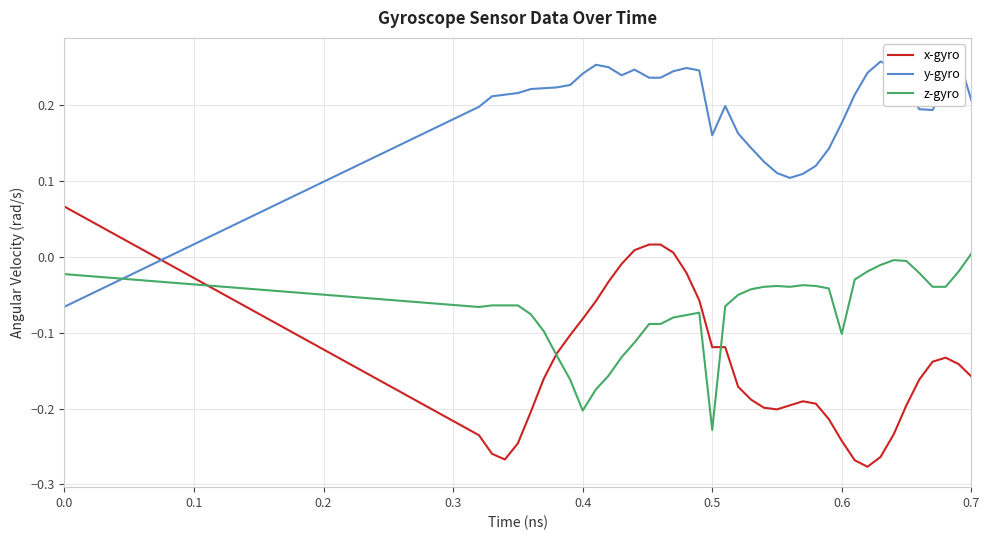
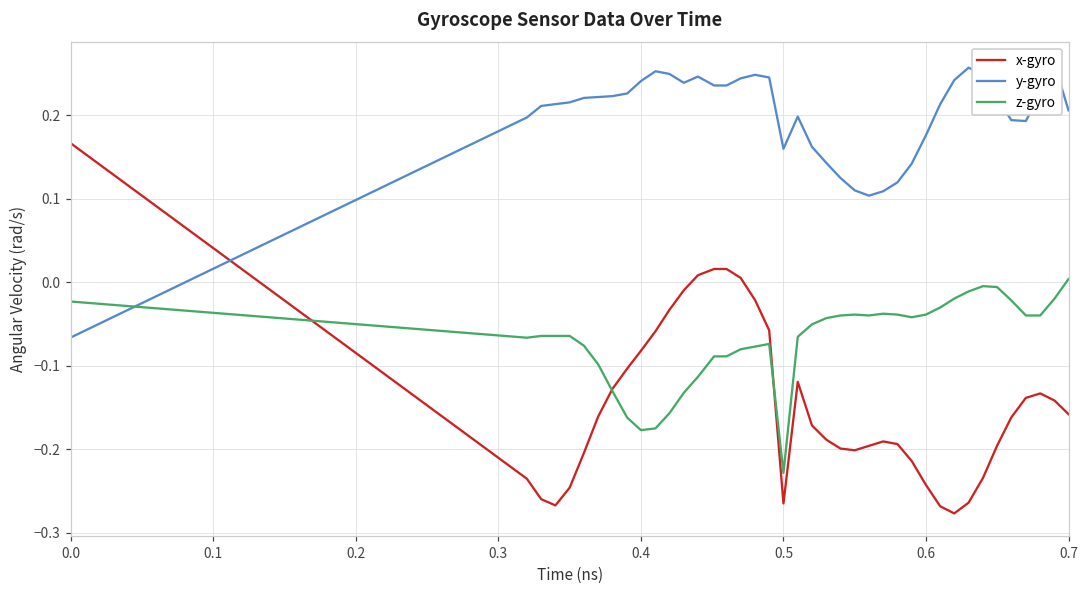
x-gyro, 0.0: 0.07 -> 0.17
z-gyro, 0.4: -0.20 -> -0.18
x-gyro, 0.5: -0.12 -> -0.26
z-gyro, 0.6: -0.10 -> -0.04
